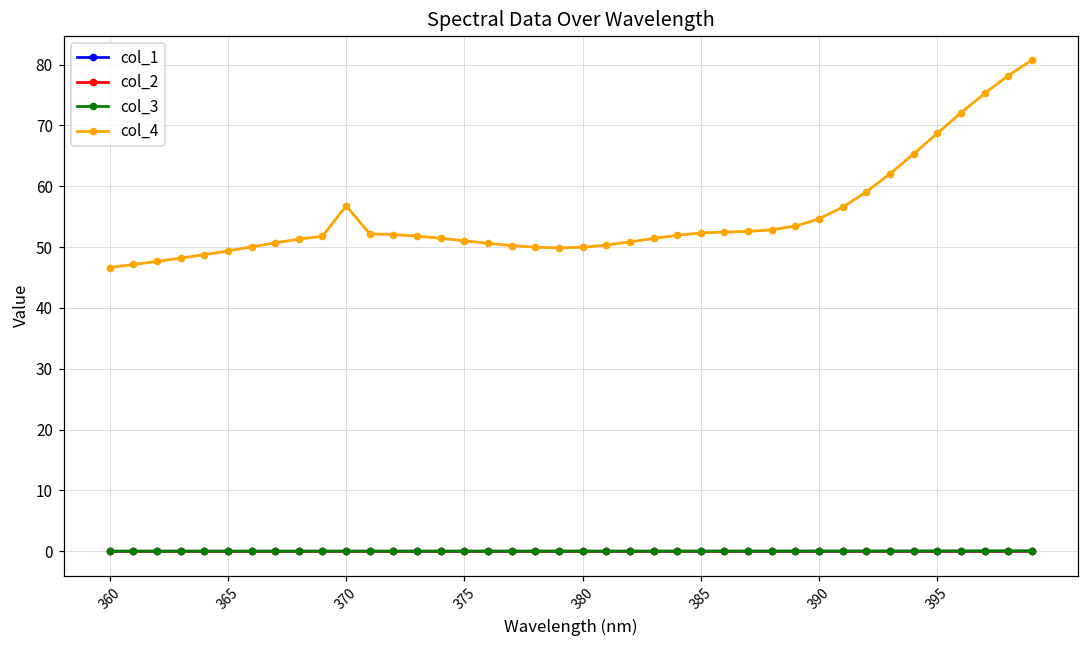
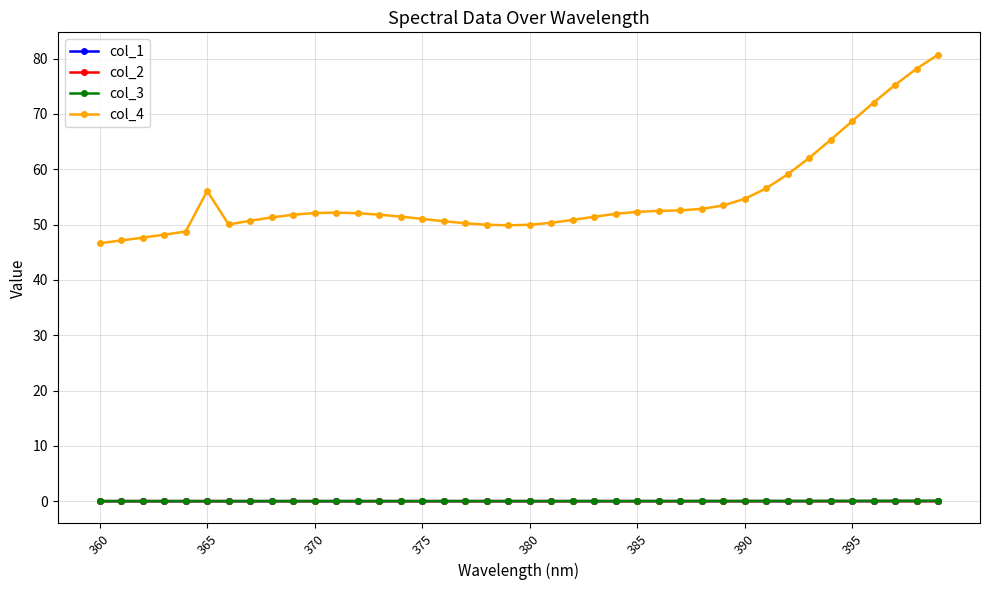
col_4, 365: 49 -> 56
col_4, 370: 57 -> 52
